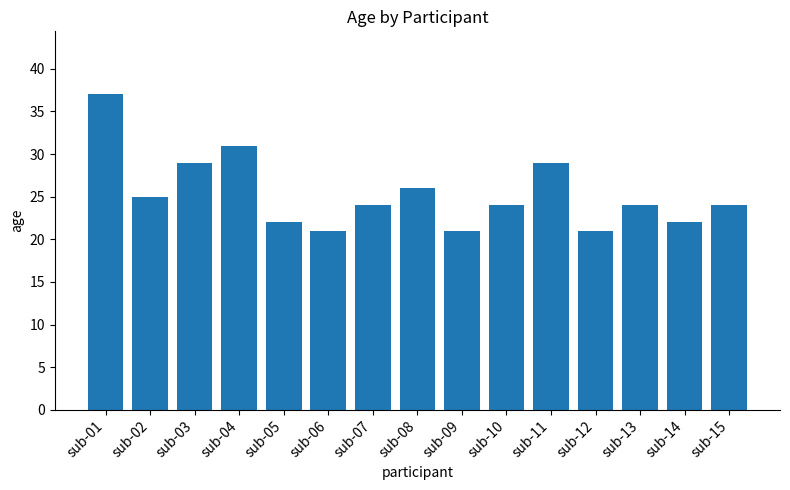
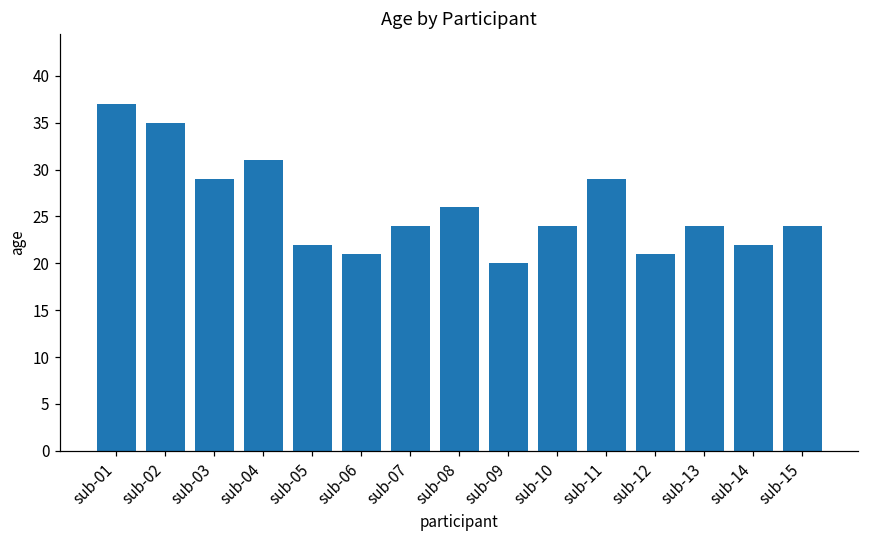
sub-02: 25 -> 35
sub-09: 21 -> 20
